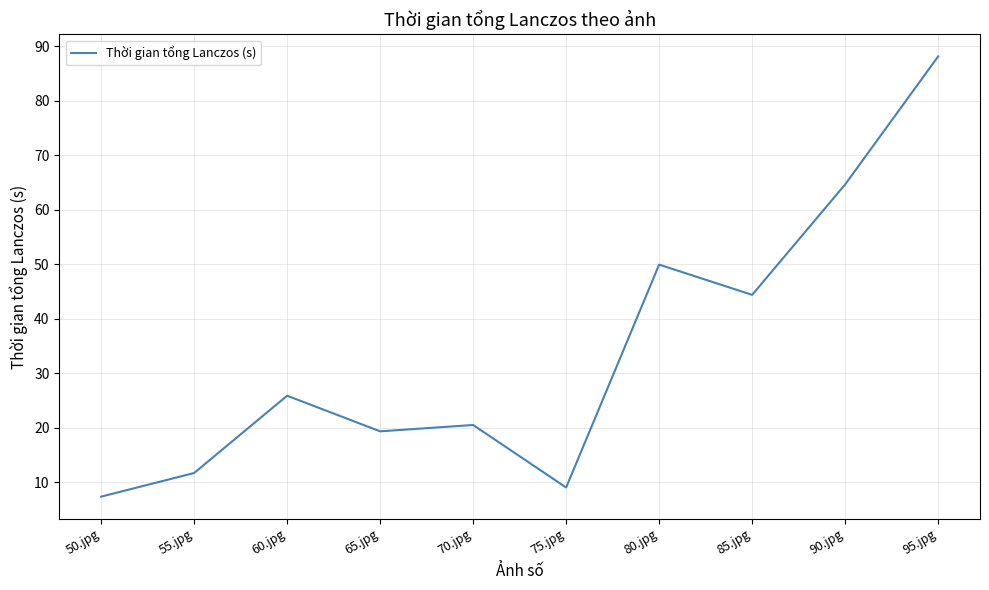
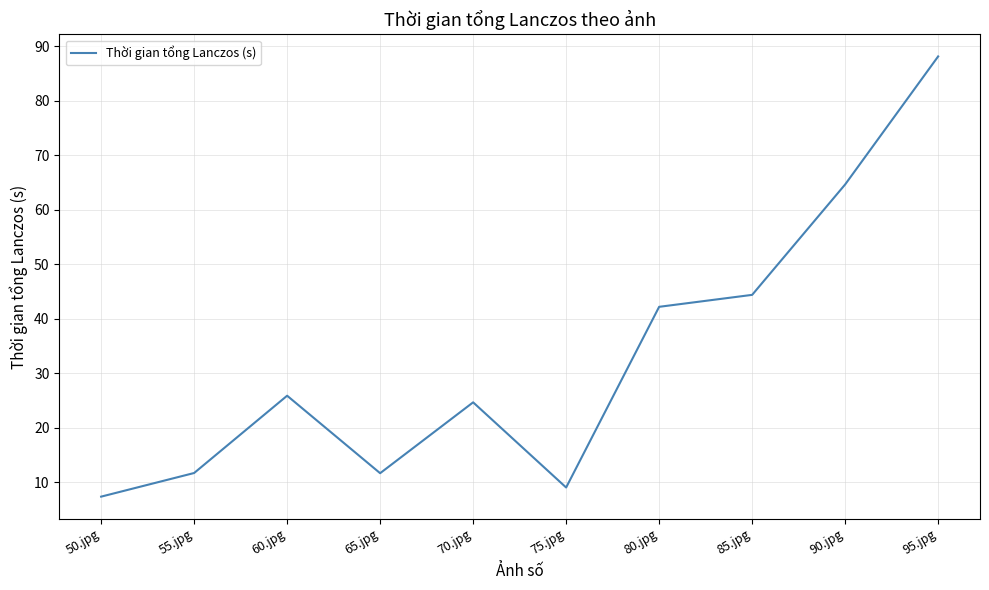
65.jpg: 19 -> 12
70.jpg: 21 -> 25
80.jpg: 50 -> 42
